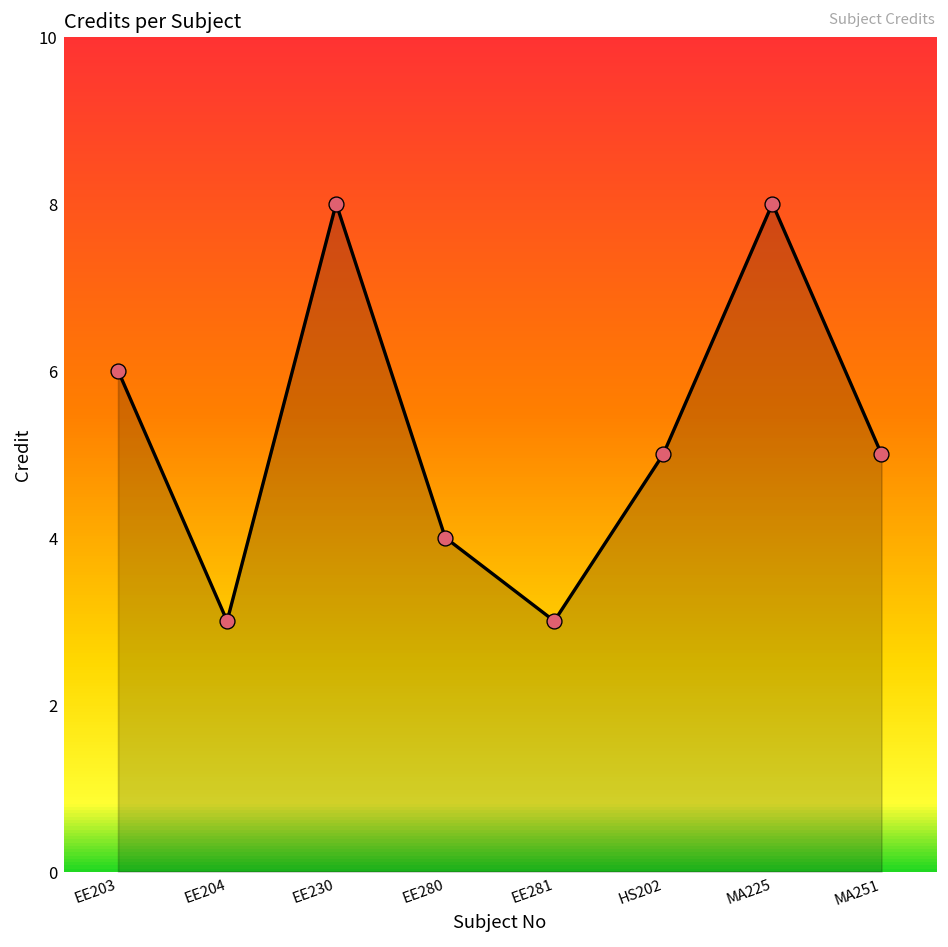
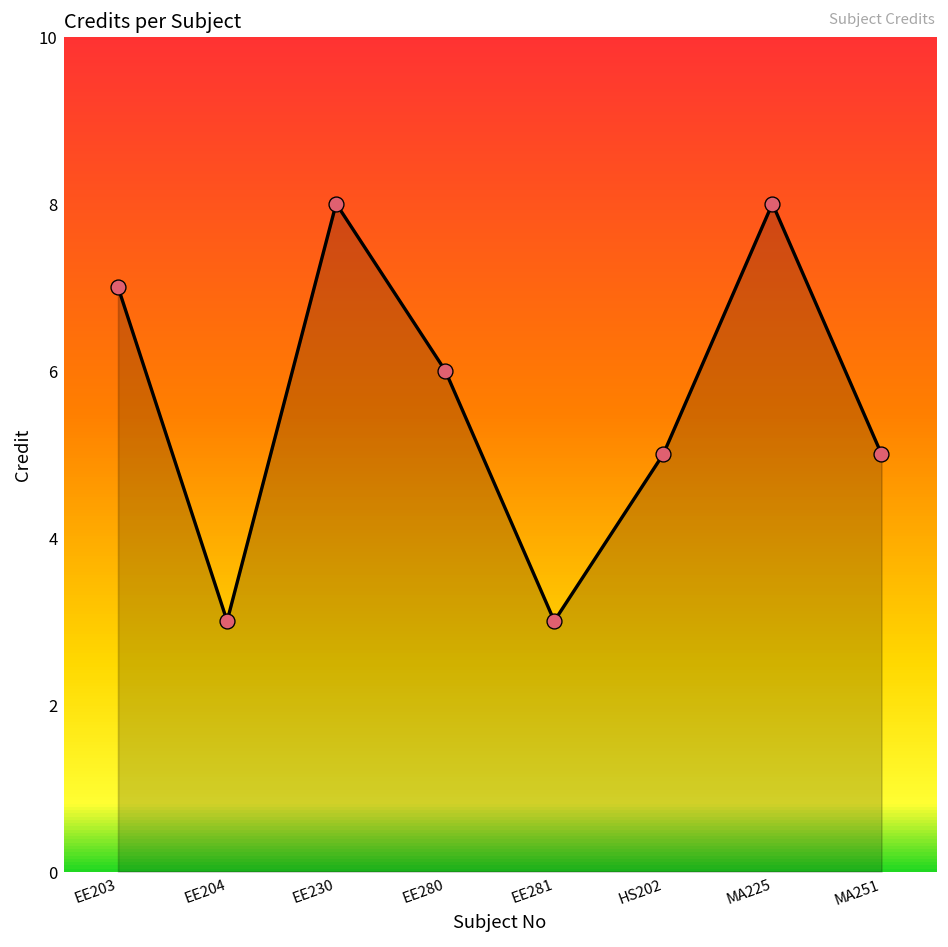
EE203: 6 -> 7
EE280: 4 -> 6
